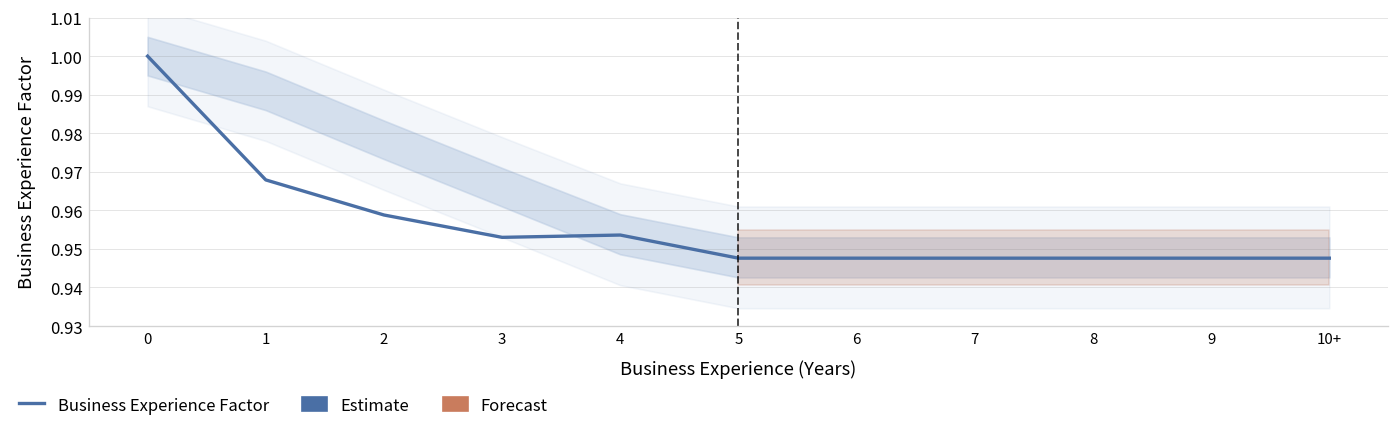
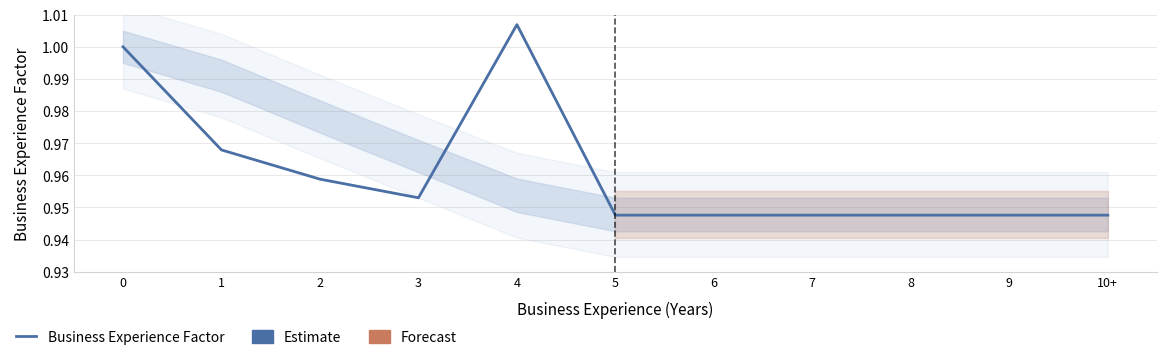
Business Experience Factor, 4: 0.954 -> 1.007
